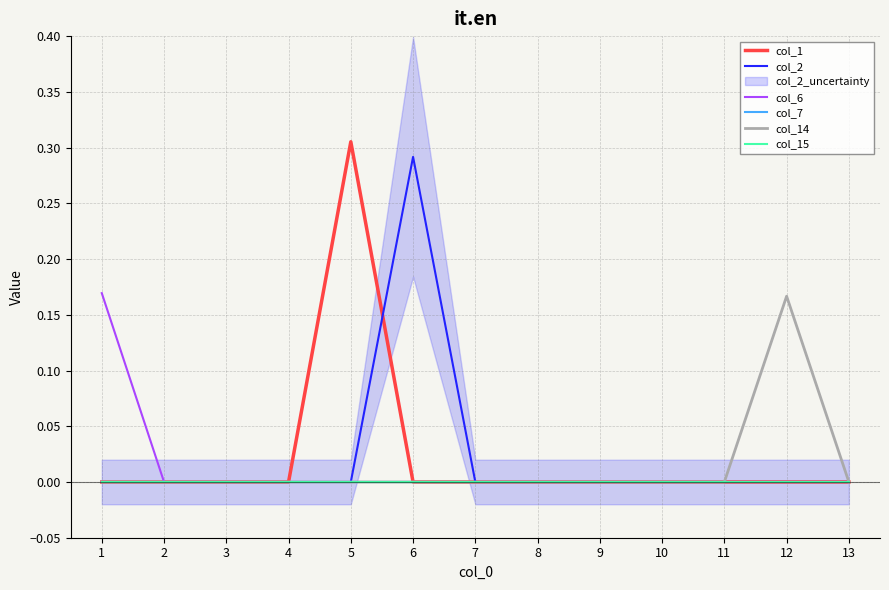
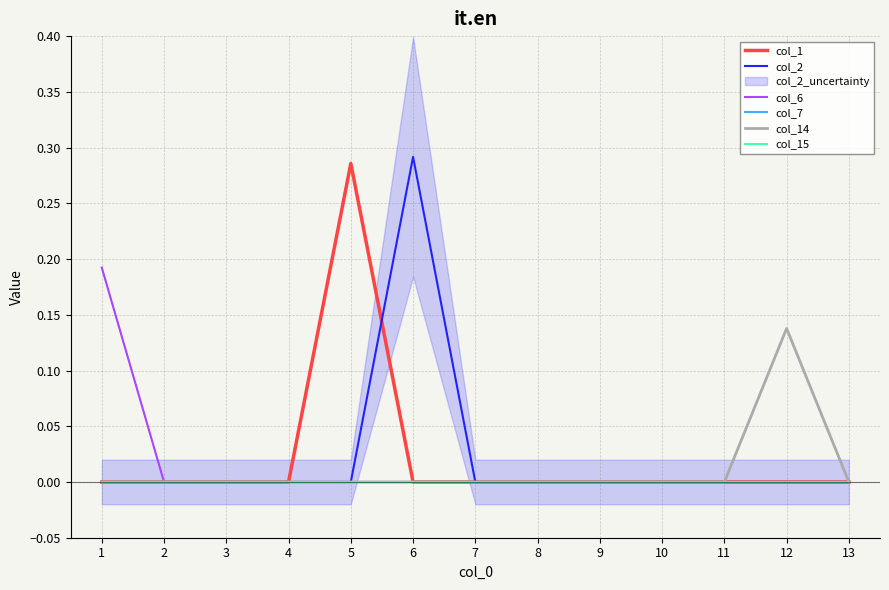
col_6, 1: 0.169 -> 0.192
col_1, 5: 0.305 -> 0.286
col_14, 12: 0.167 -> 0.138
